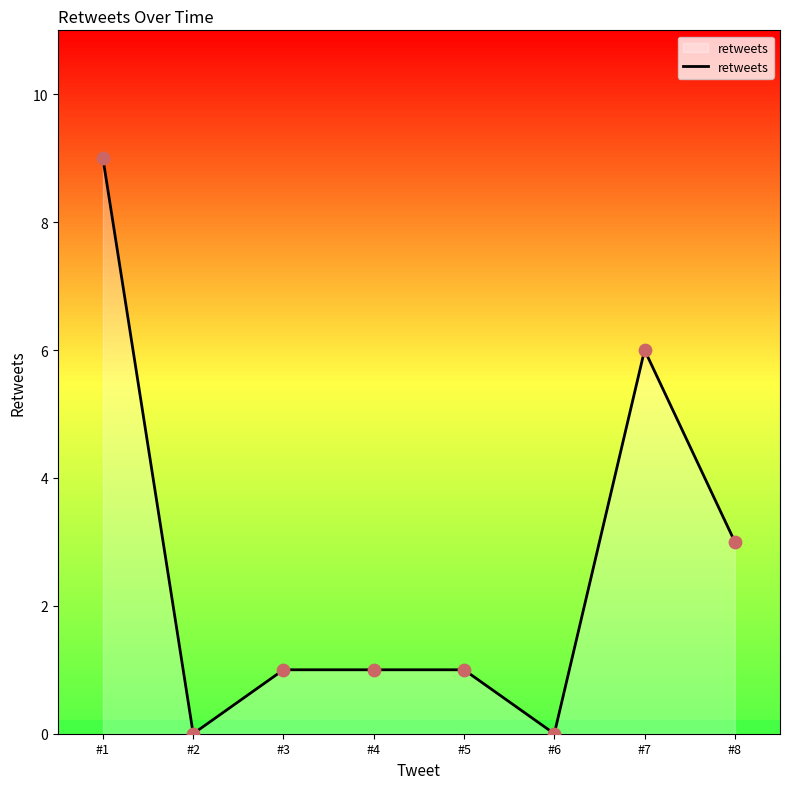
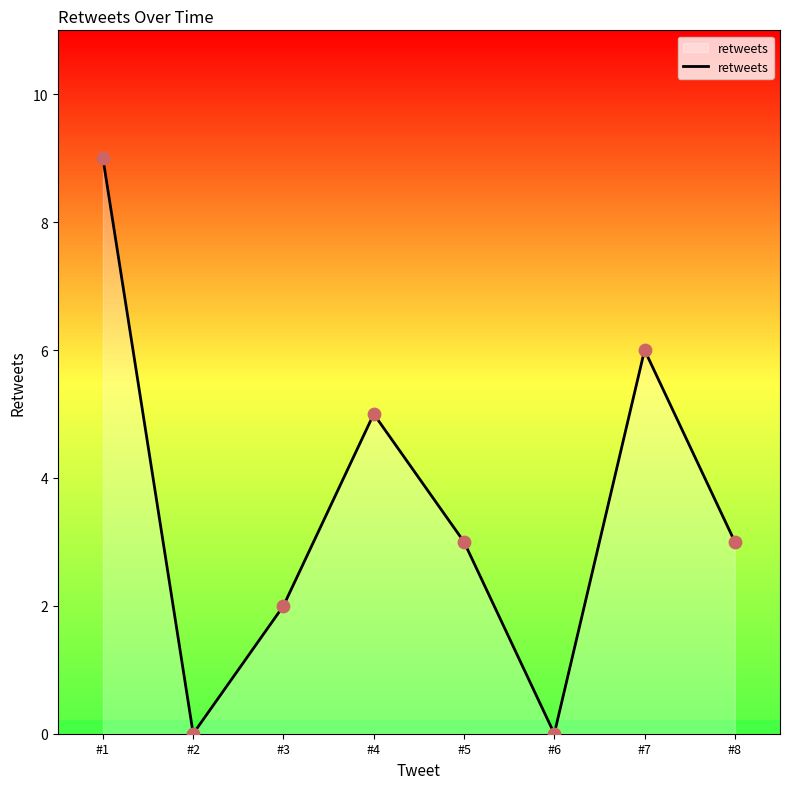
#3: 1 -> 2
#4: 1 -> 5
#5: 1 -> 3
